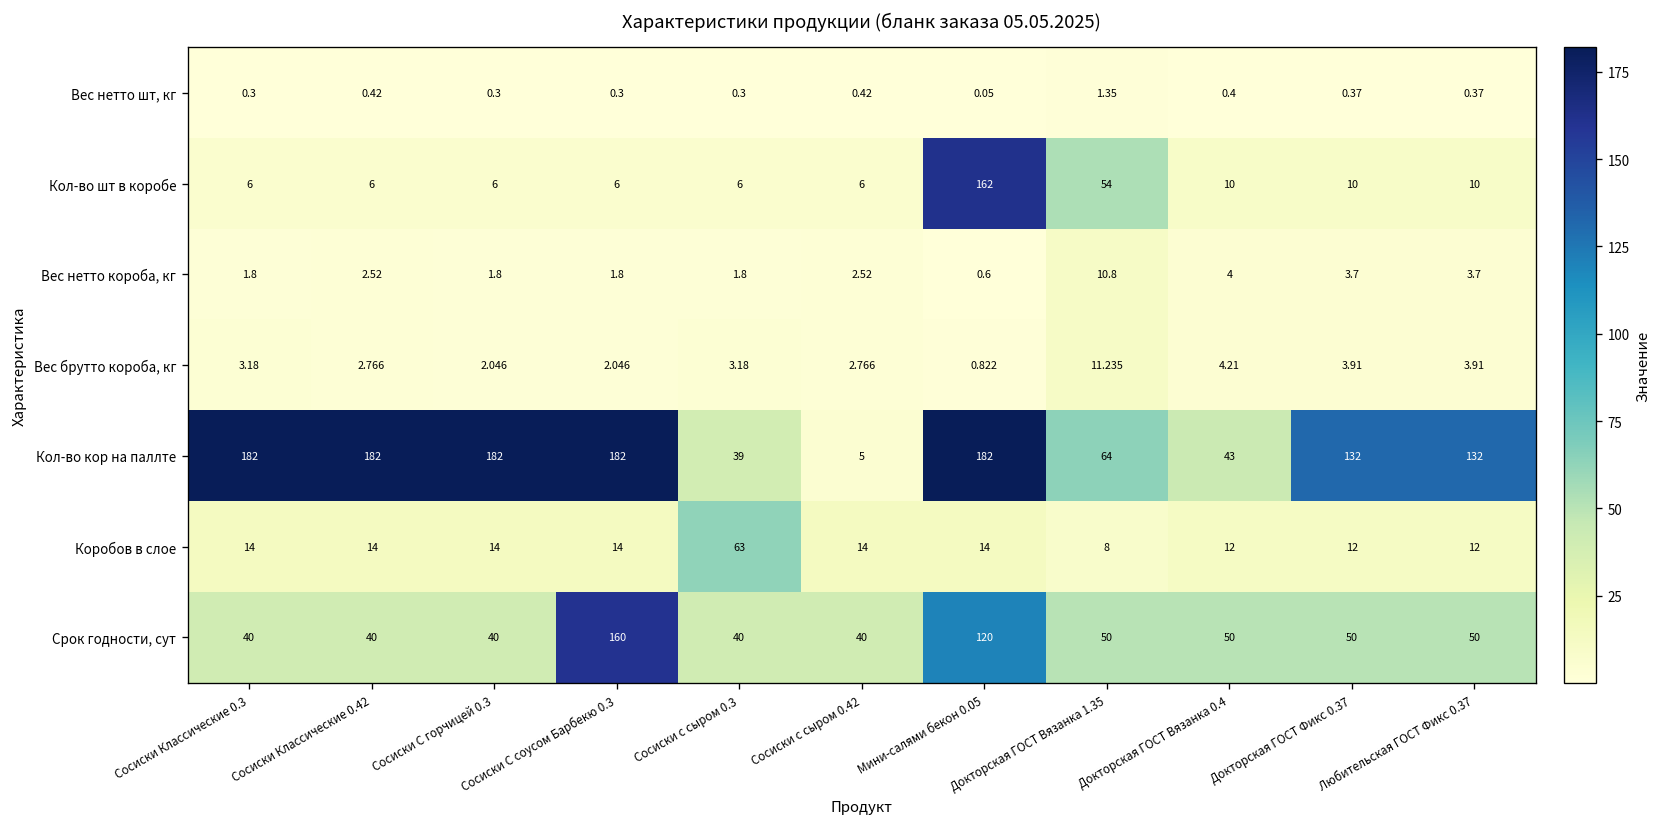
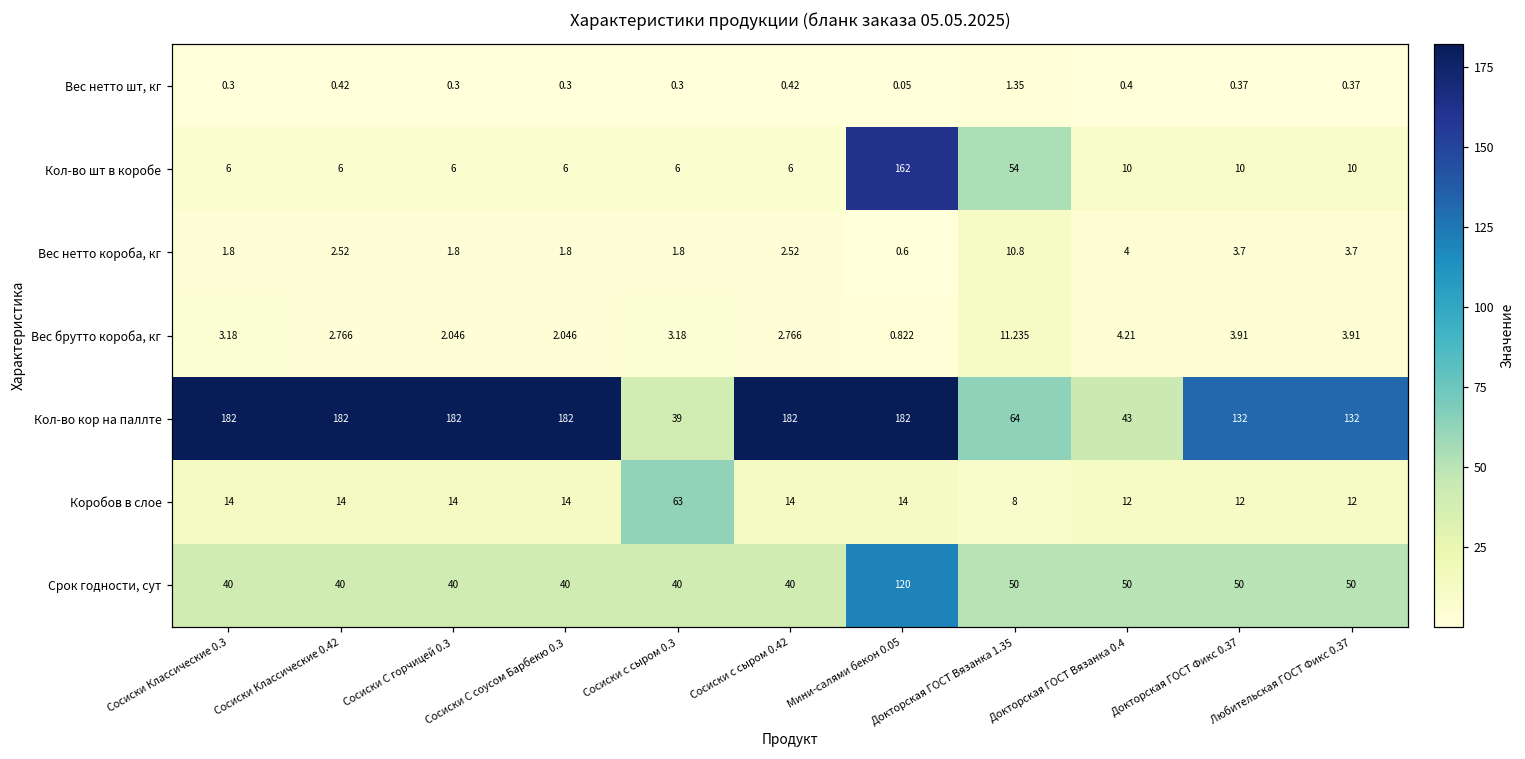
Кол-во кор на паллте, Сосиски с сыром 0.42: 5 -> 182
Срок годности, сут, Сосиски С соусом Барбекю 0.3: 160 -> 40
